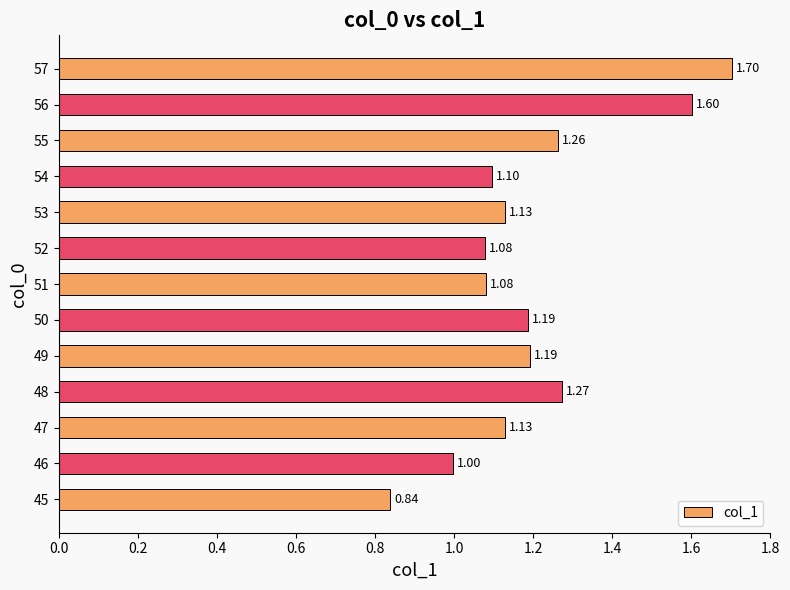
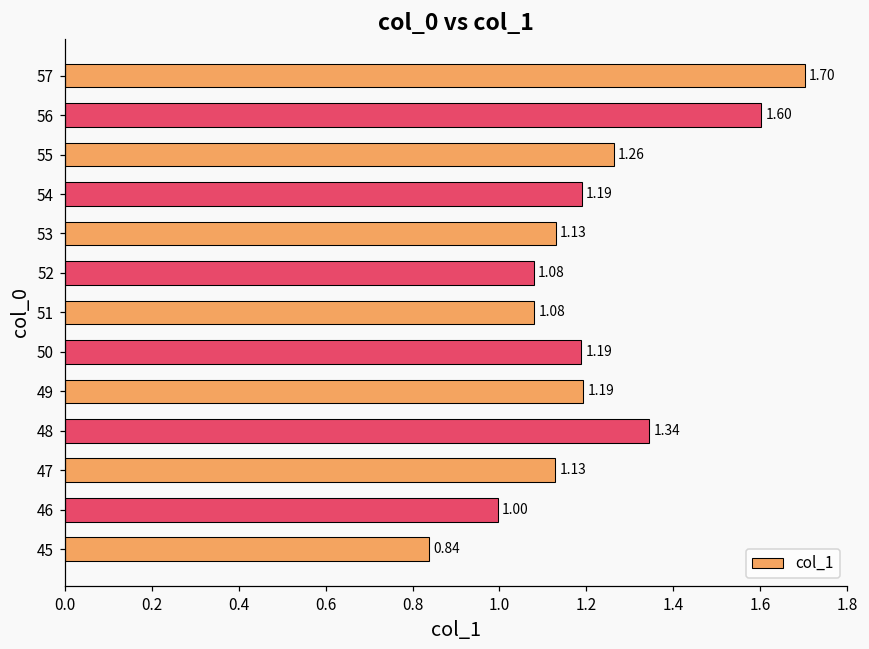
54: 1.10 -> 1.19
48: 1.27 -> 1.34
